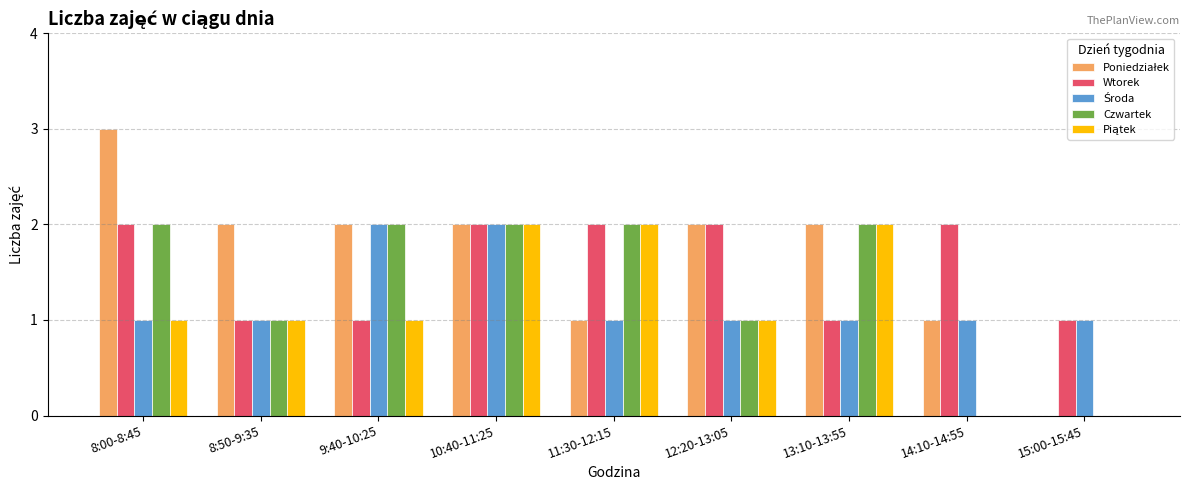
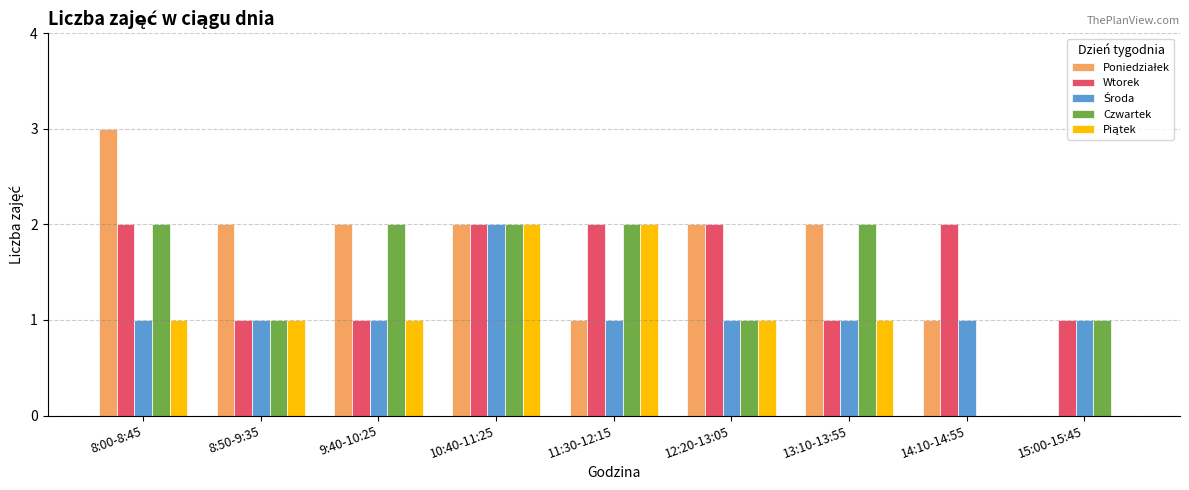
Środa, 9:40-10:25: 2 -> 1
Piątek, 13:10-13:55: 2 -> 1
Czwartek, 15:00-15:45: 0 -> 1
